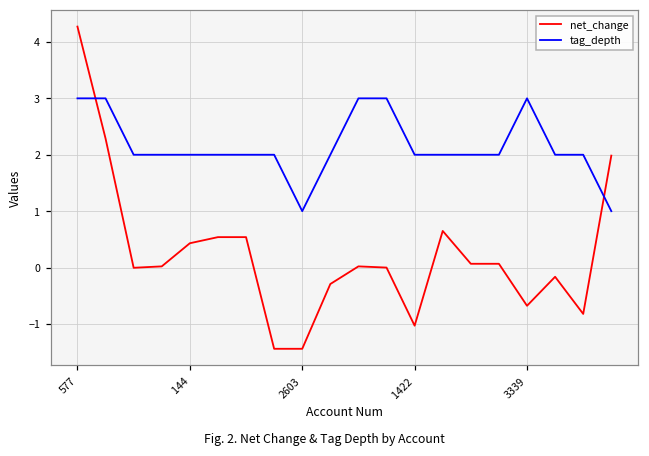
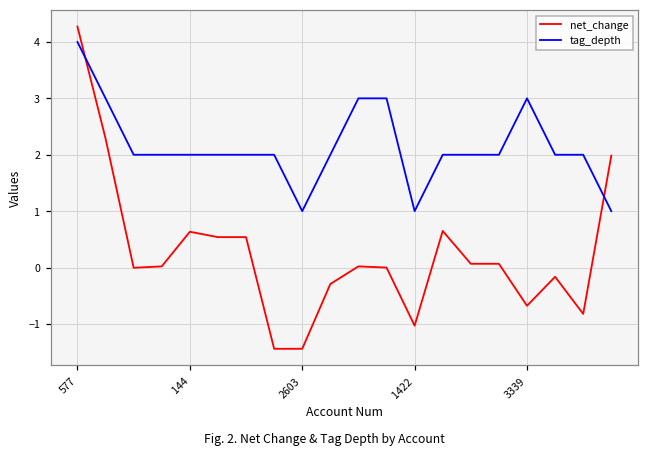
tag_depth, 577: 3 -> 4
net_change, 144: 0.4 -> 0.6
tag_depth, 1422: 2 -> 1
